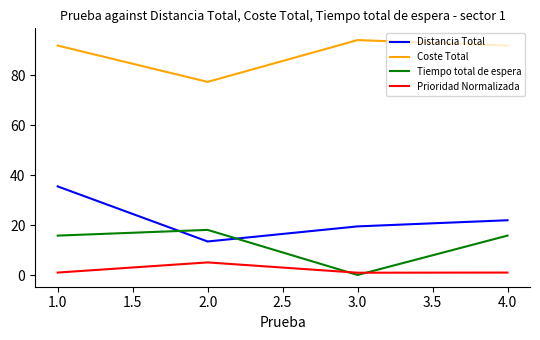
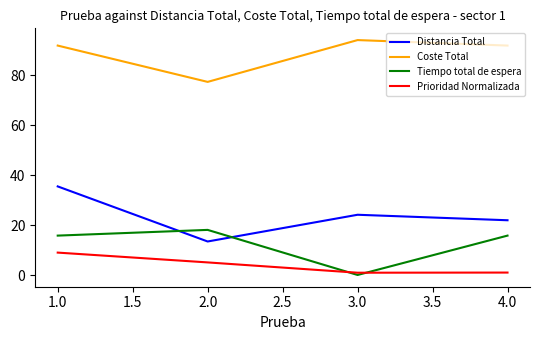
Prioridad Normalizada, 1.0: 1 -> 9
Distancia Total, 3.0: 20 -> 24
